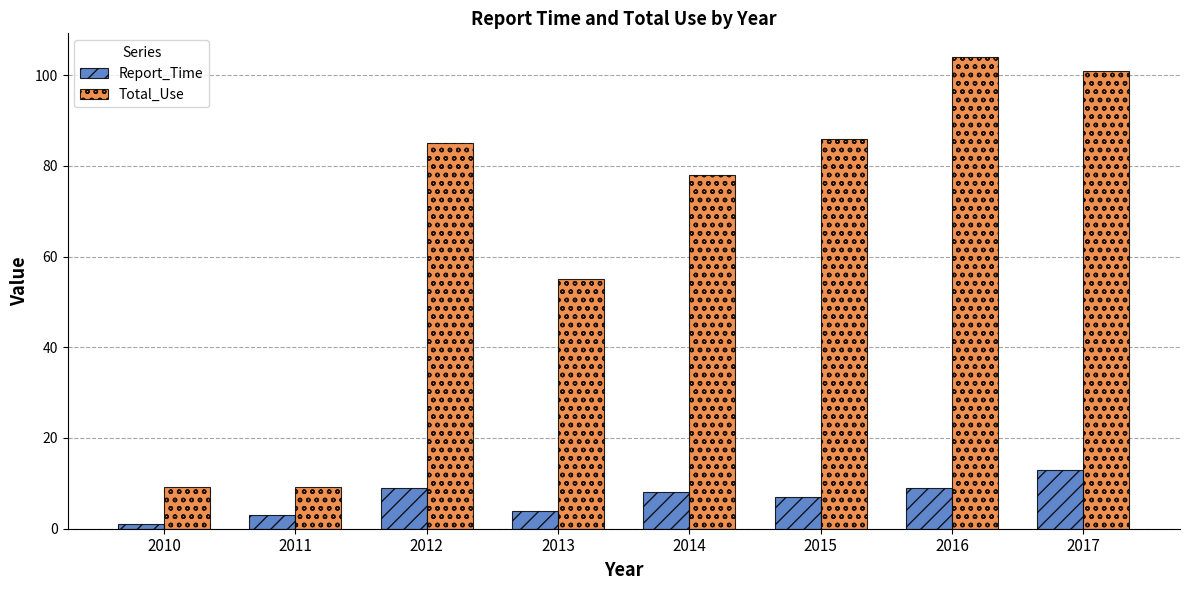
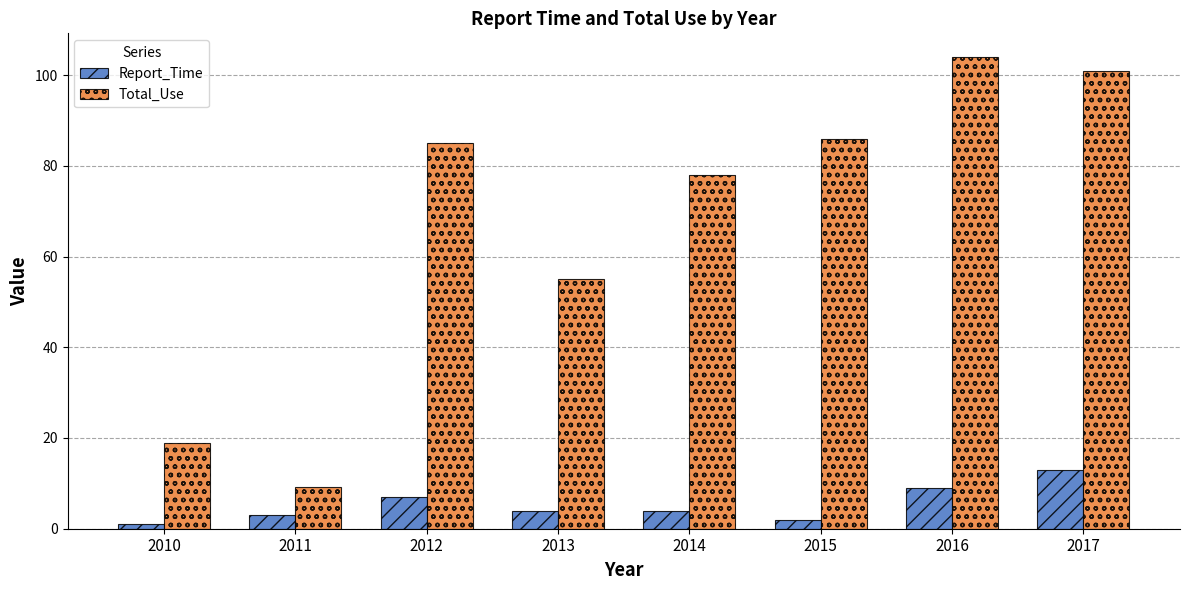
Total_Use, 2010: 9 -> 19
Report_Time, 2012: 9 -> 7
Report_Time, 2014: 8 -> 4
Report_Time, 2015: 7 -> 2
